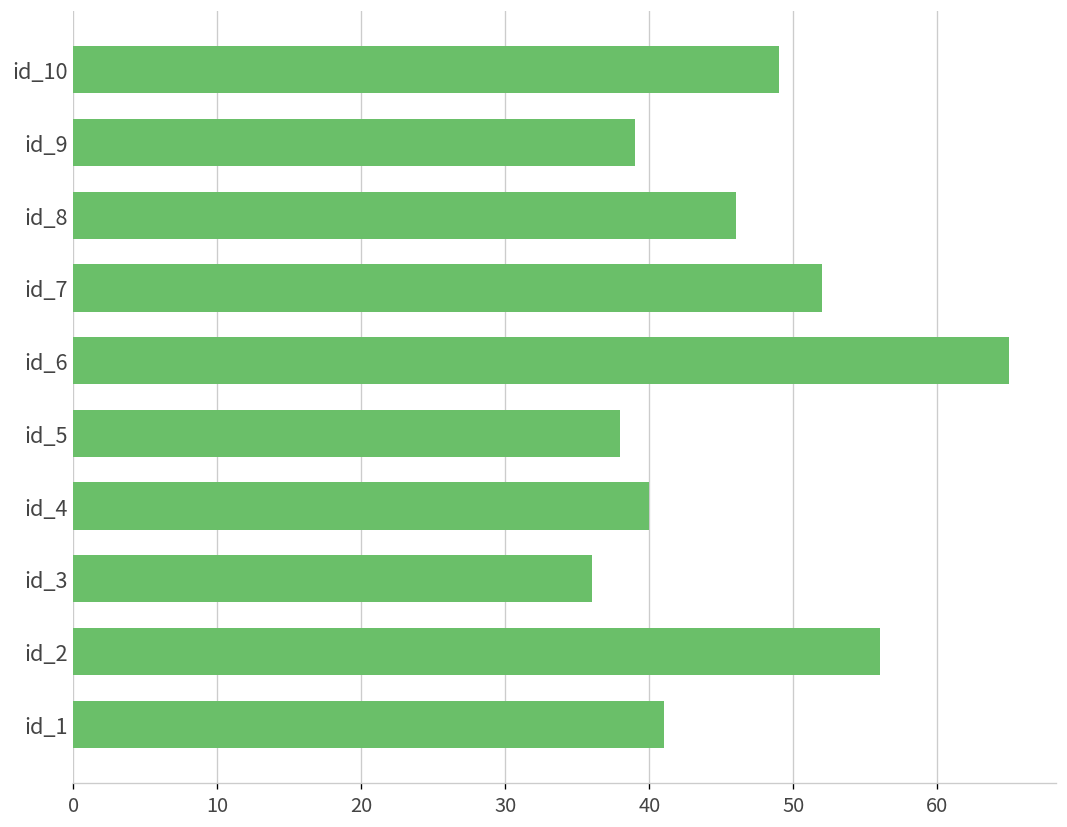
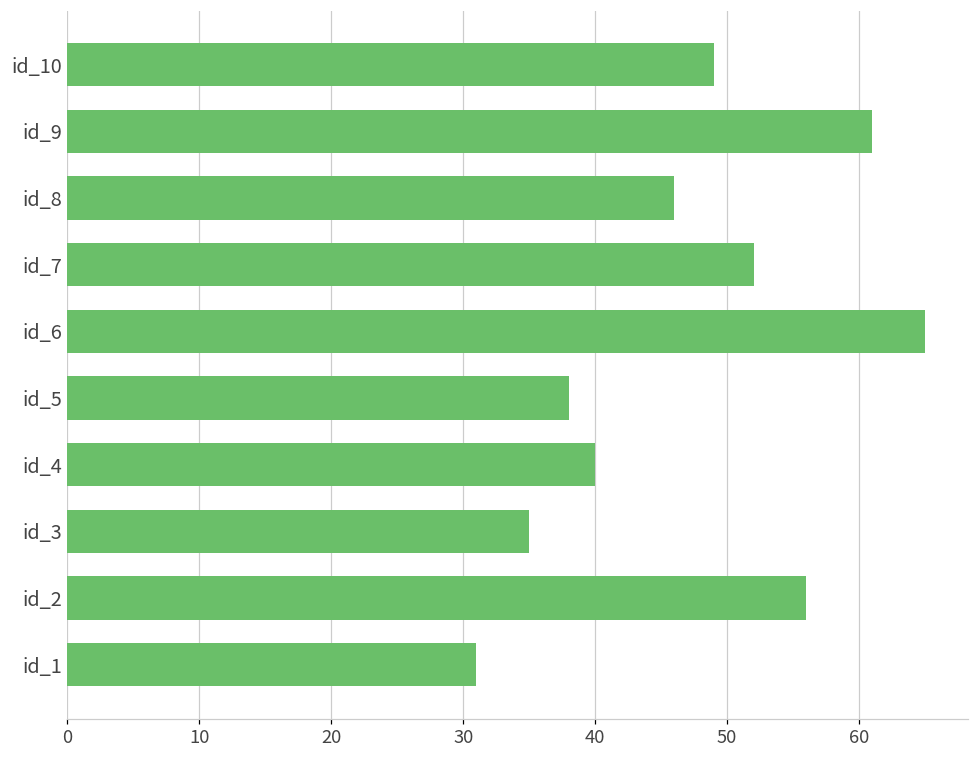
id_9: 39 -> 61
id_3: 36 -> 35
id_1: 41 -> 31
